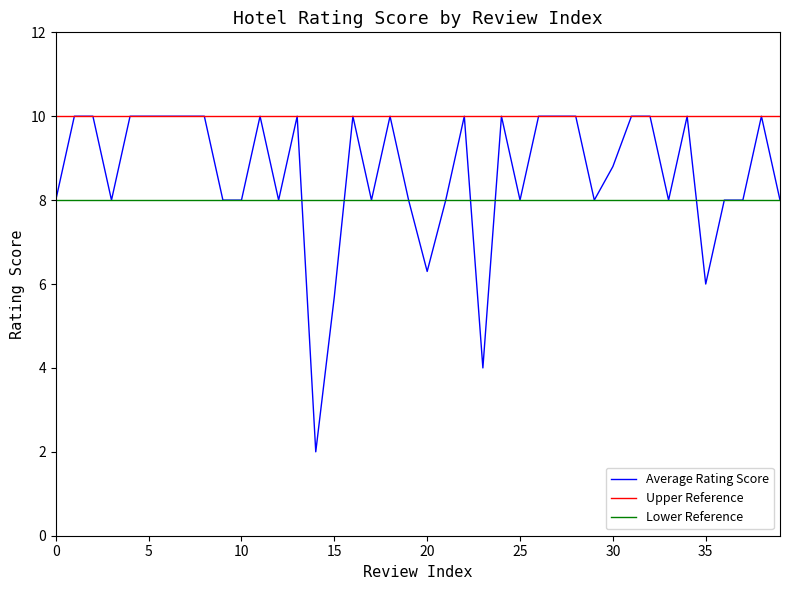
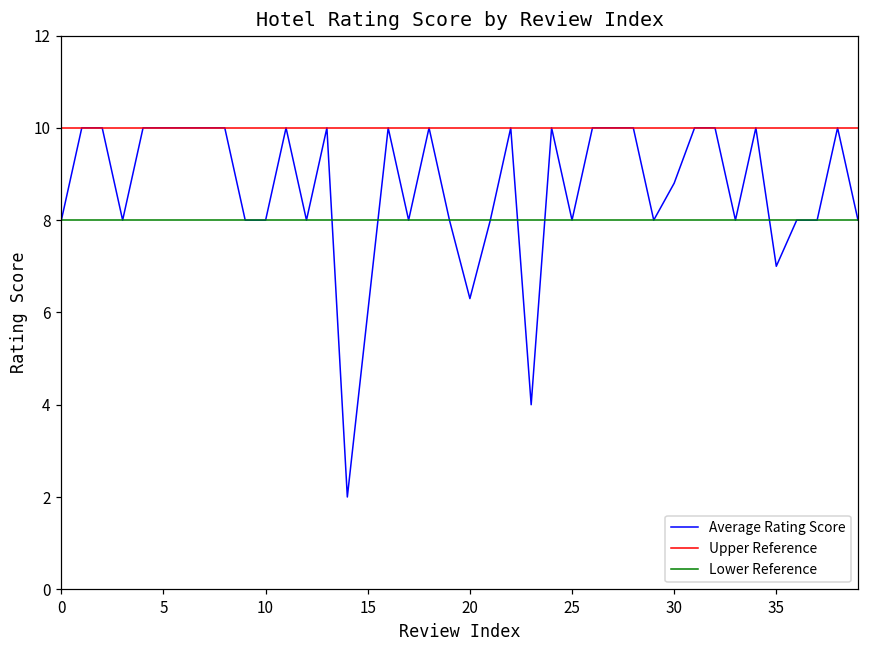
Average Rating Score, 15: 5.7 -> 6.0
Average Rating Score, 35: 6 -> 7
